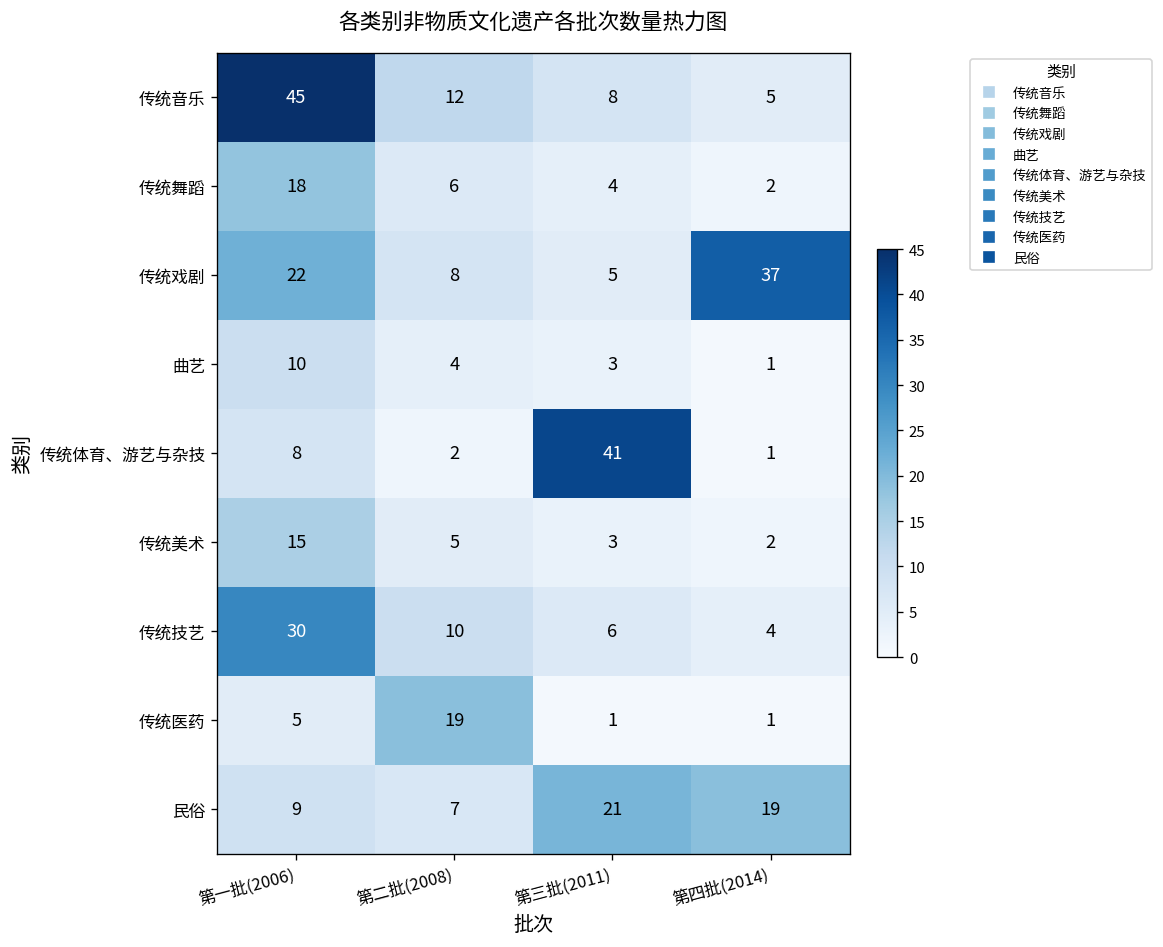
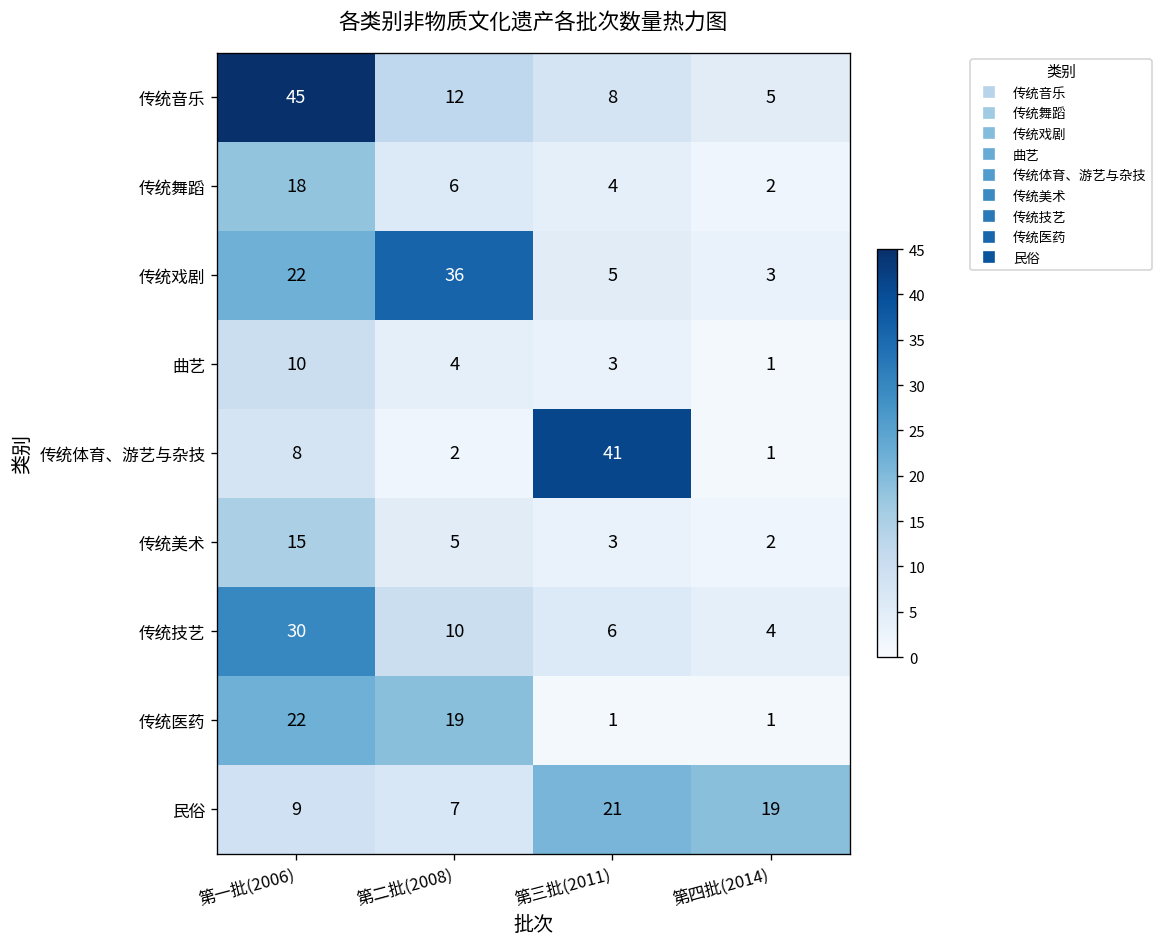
传统戏剧, 第二批(2008): 8 -> 36
传统戏剧, 第四批(2014): 37 -> 3
传统医药, 第一批(2006): 5 -> 22
